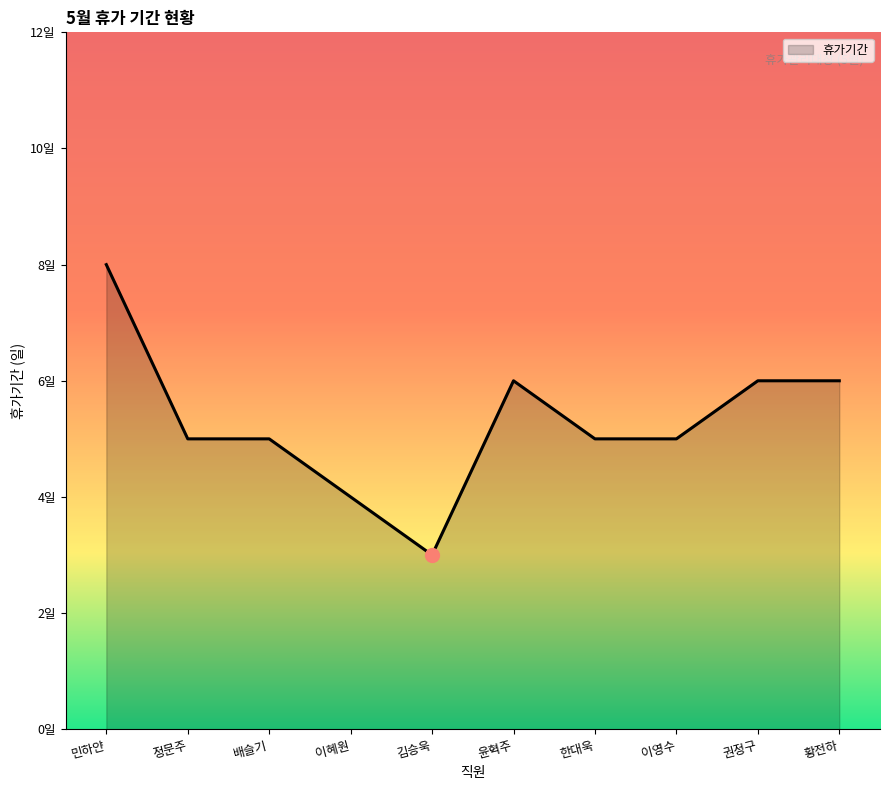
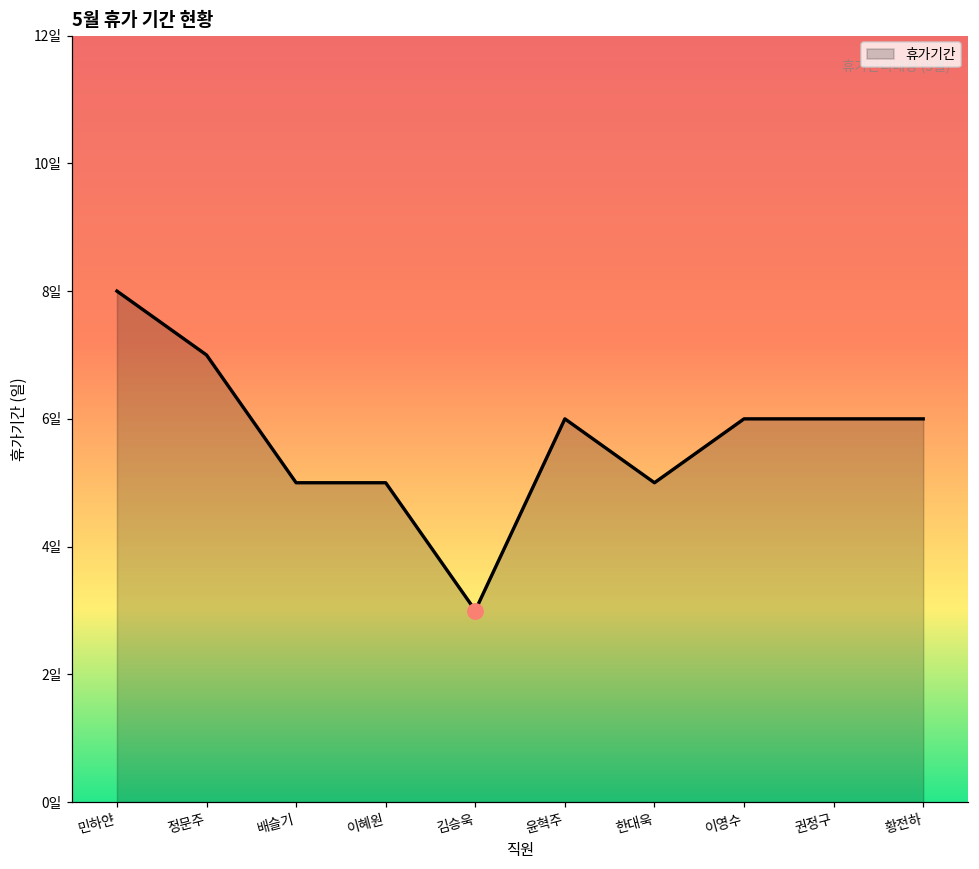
휴가기간, 정문주: 5일 -> 7일
휴가기간, 이혜원: 4일 -> 5일
휴가기간, 이영수: 5일 -> 6일
